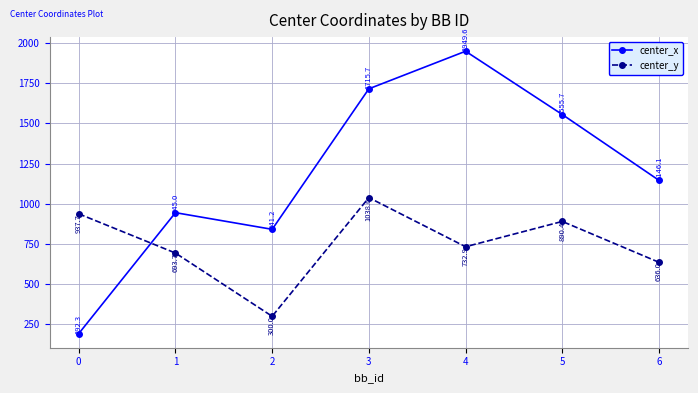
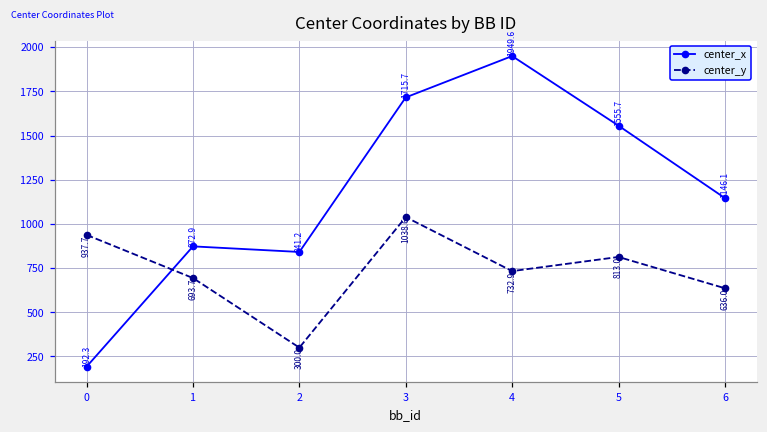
center_x, 1: 945.0 -> 872.9
center_y, 5: 890.4 -> 813.0
